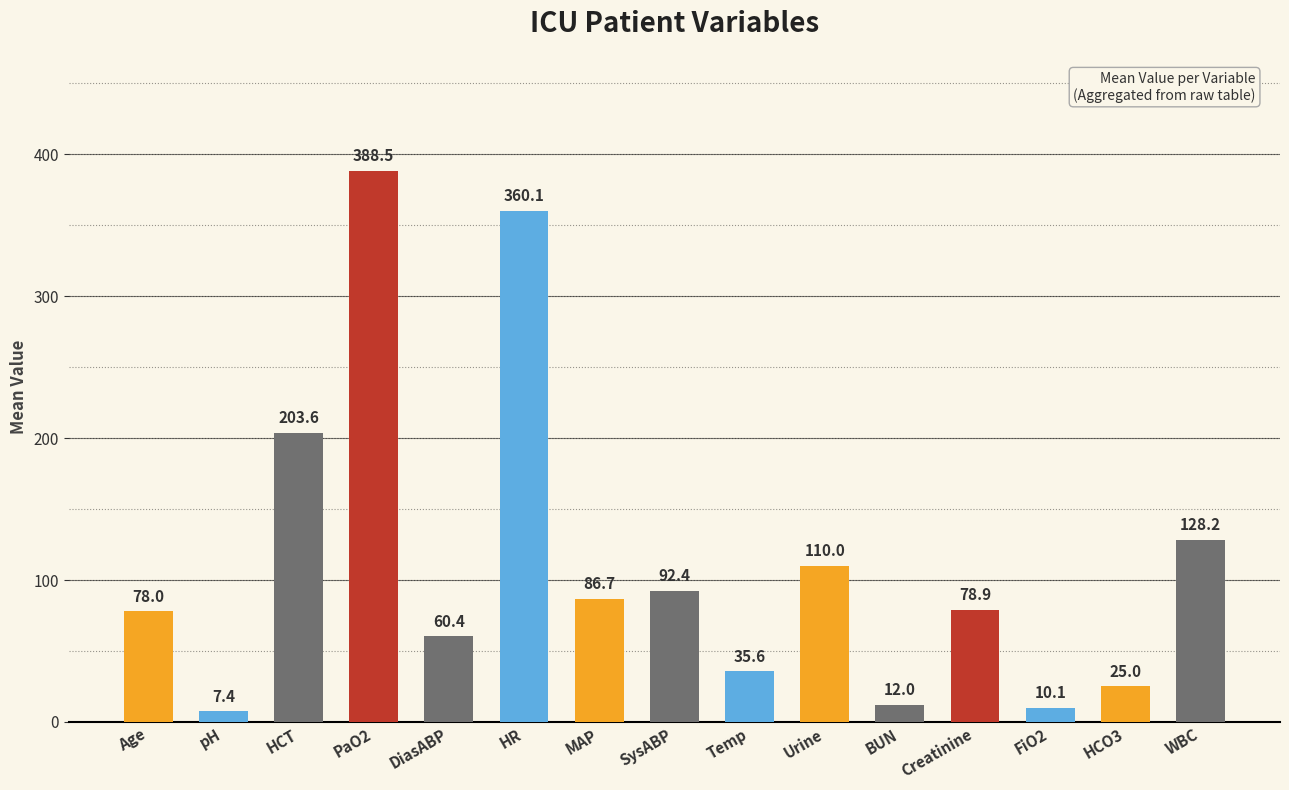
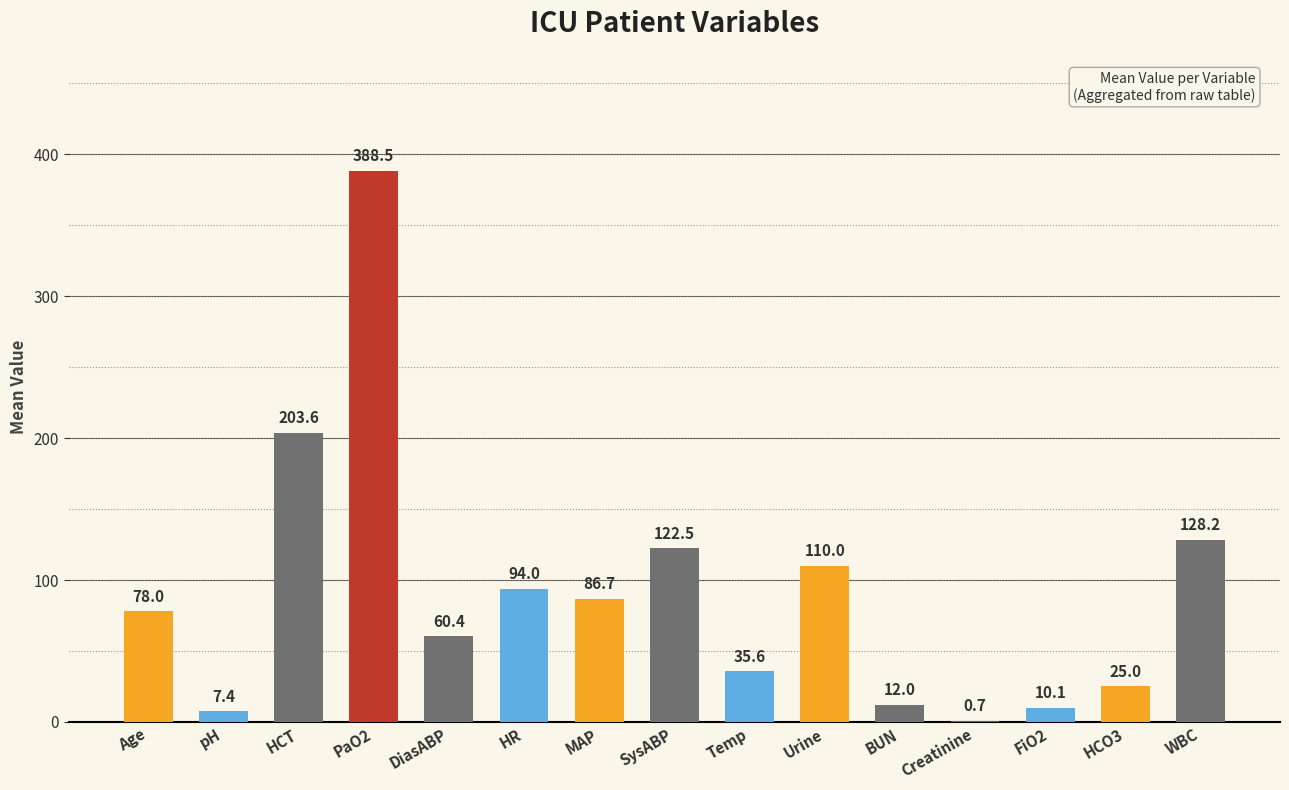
HR: 360.1 -> 94.0
SysABP: 92.4 -> 122.5
Creatinine: 78.9 -> 0.7
